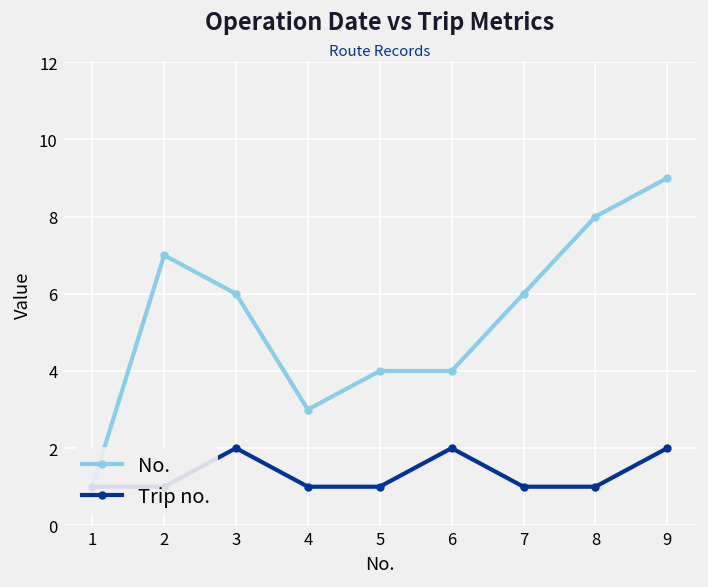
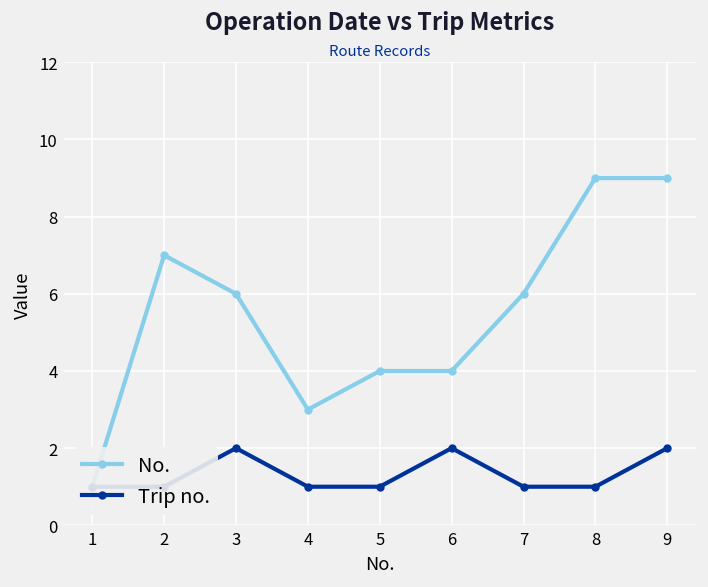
No., 8: 8 -> 9
